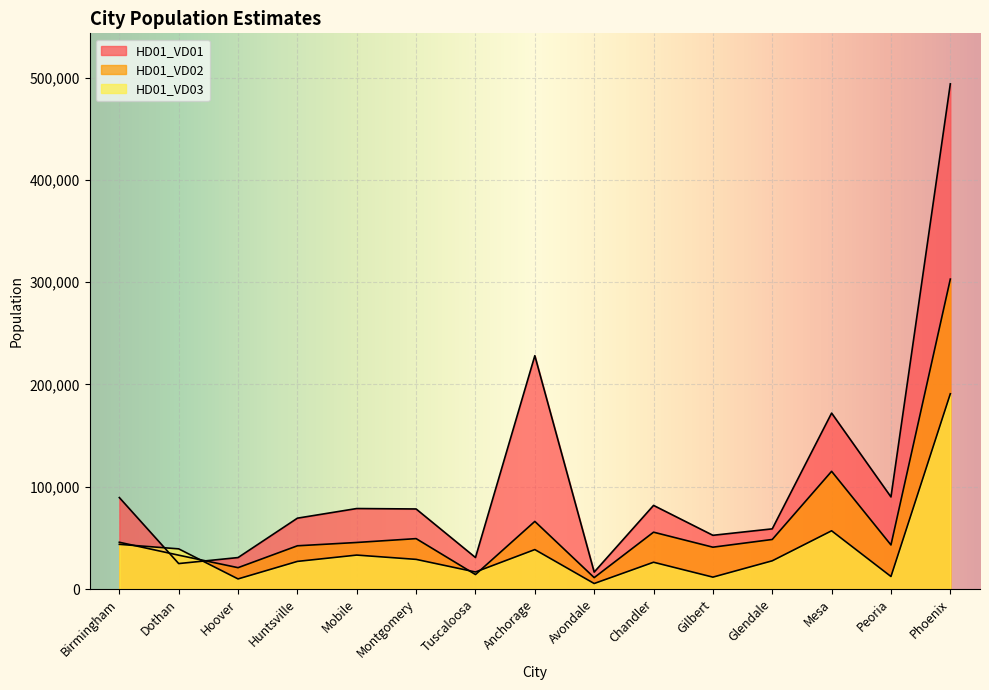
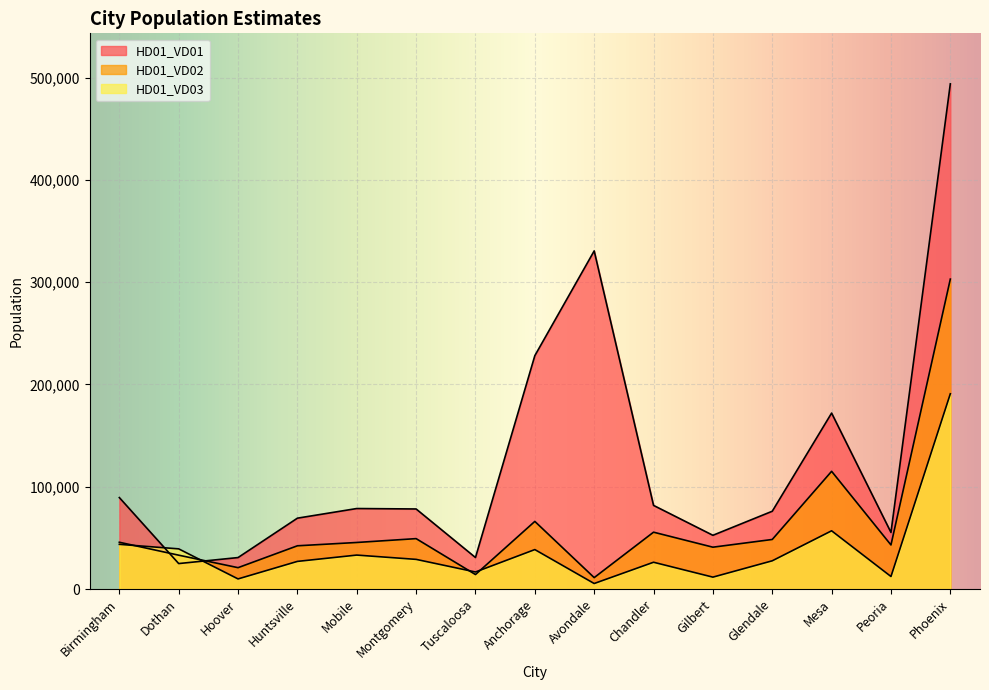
HD01_VD01, Avondale: 17,000 -> 331,000
HD01_VD01, Glendale: 59,000 -> 76,000
HD01_VD01, Peoria: 90,000 -> 55,000
